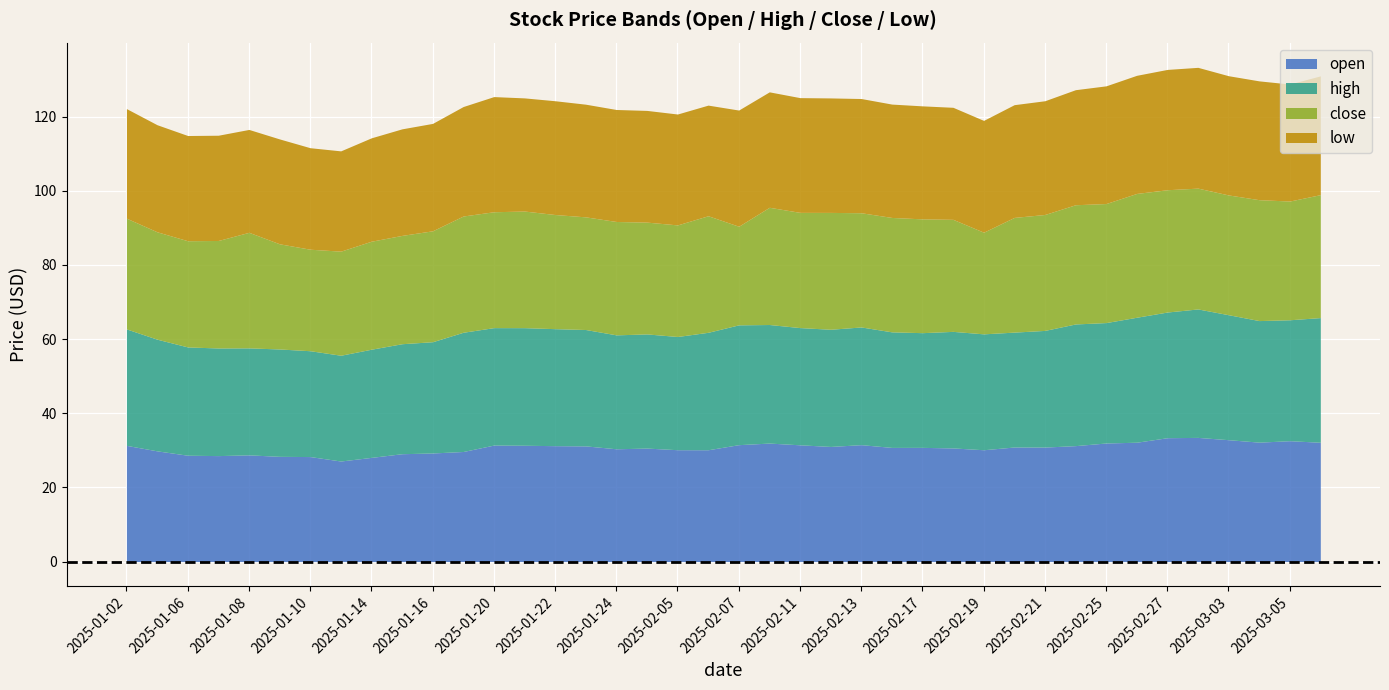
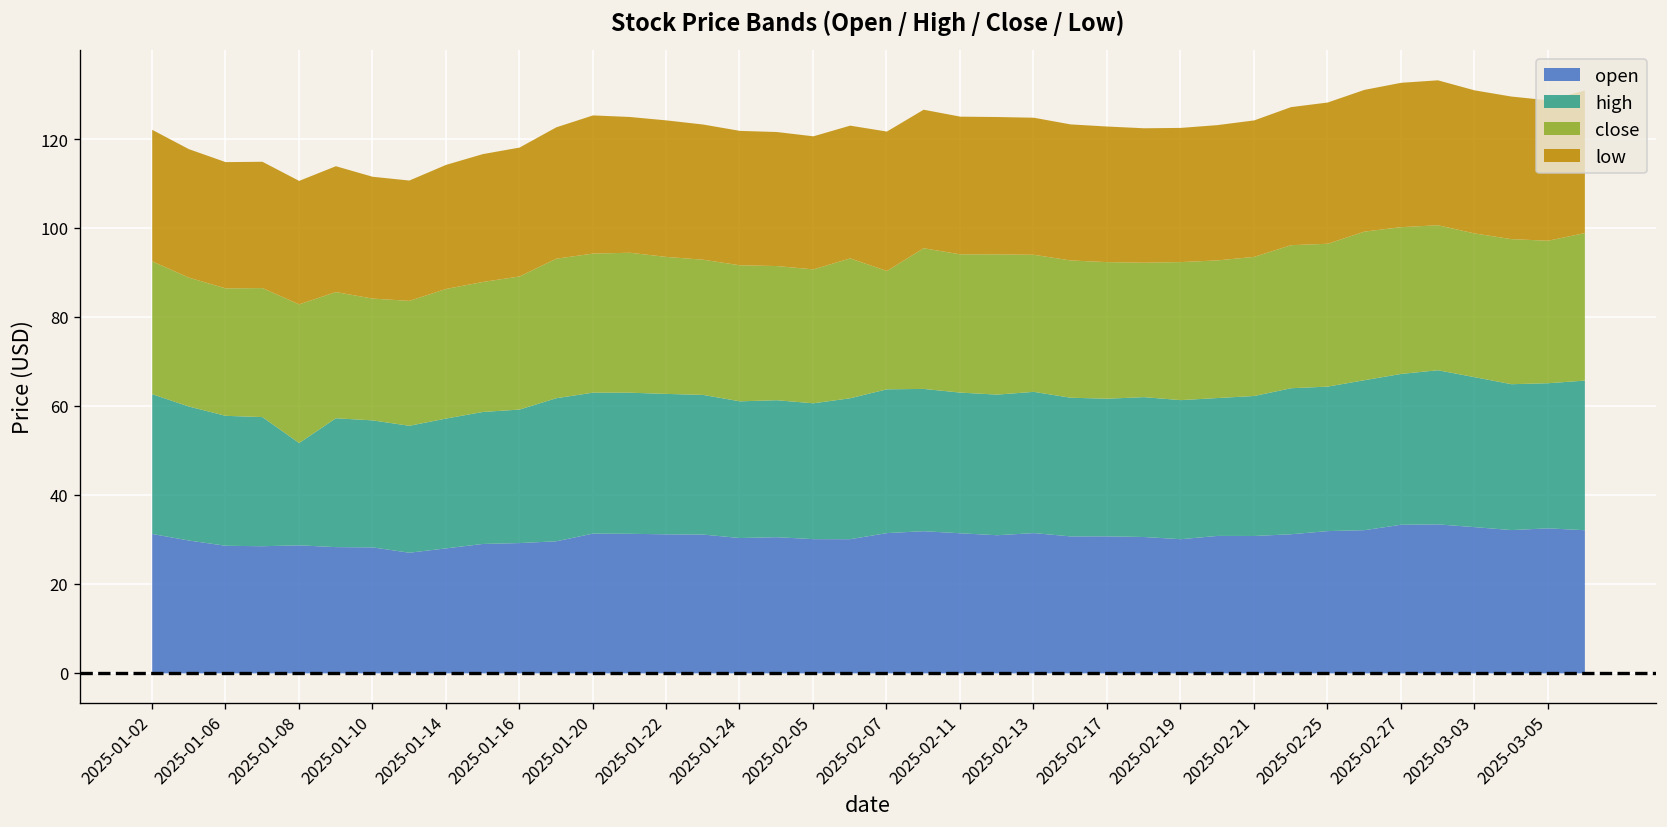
high, 2025-01-08: 29 -> 23
close, 2025-02-19: 27 -> 31
